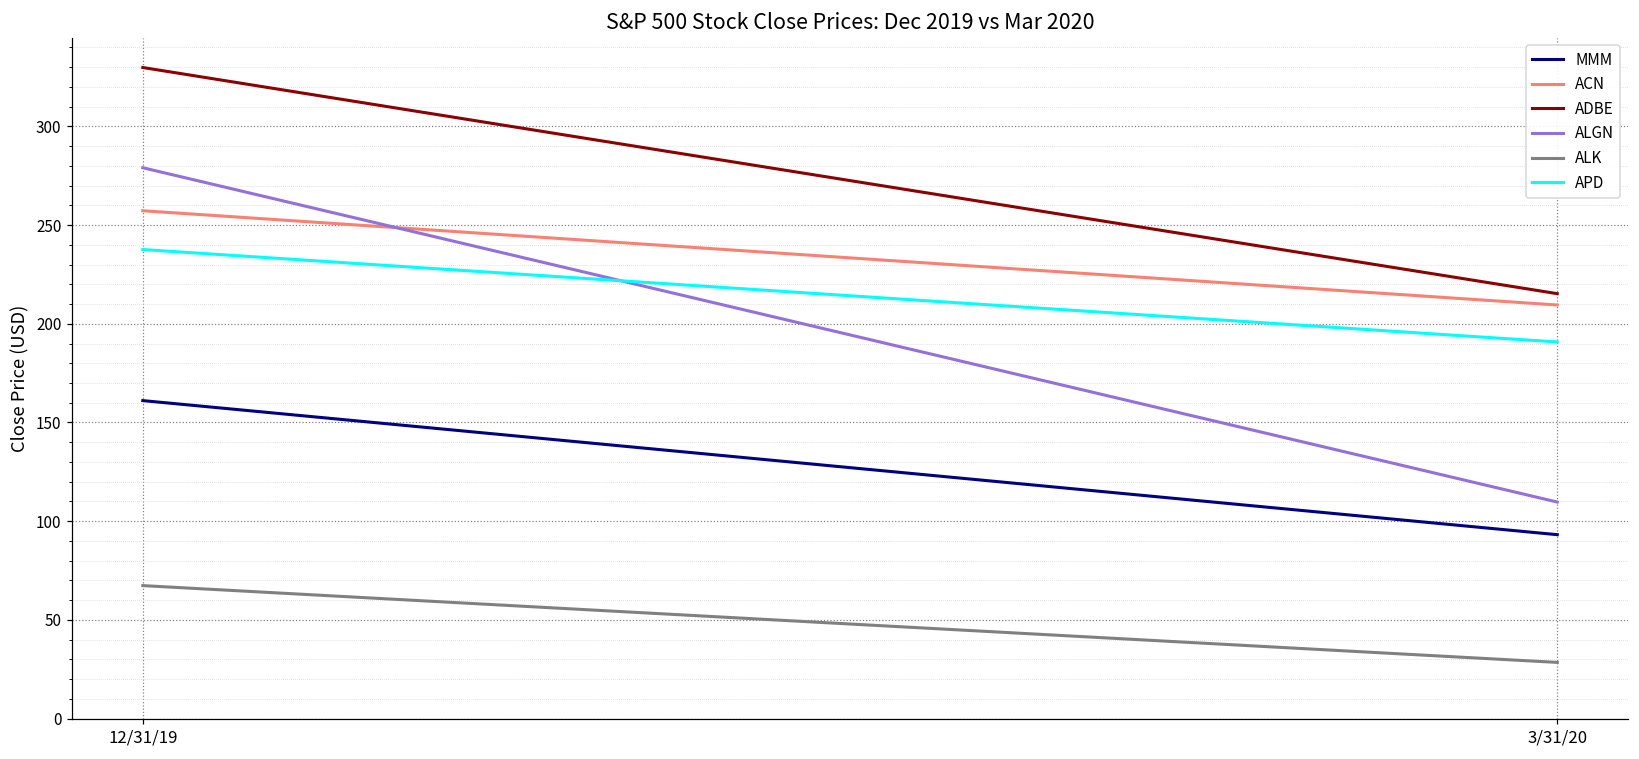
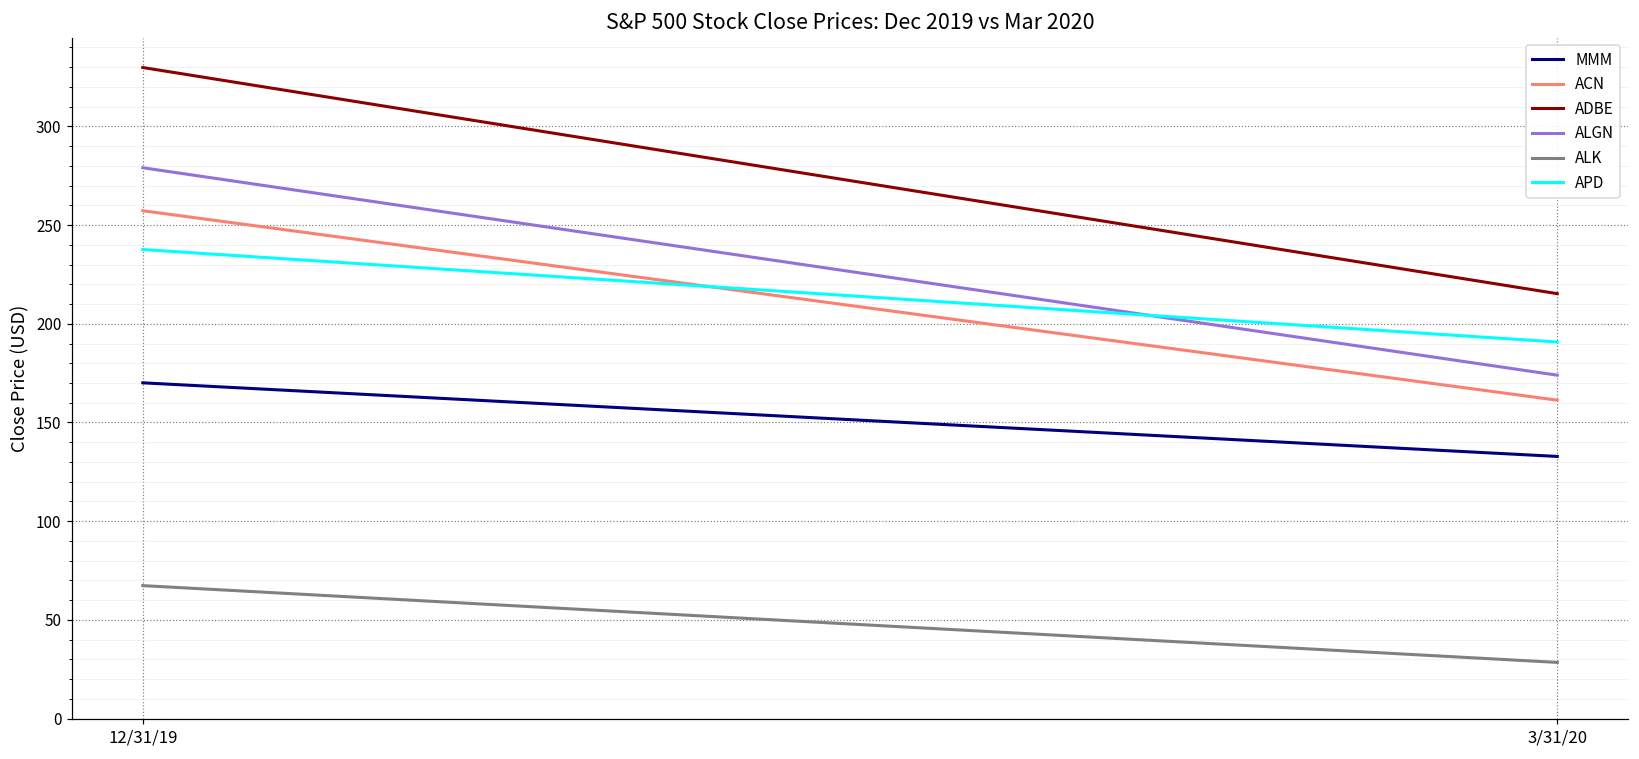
MMM, 12/31/19: 161 -> 170
MMM, 3/31/20: 93 -> 133
ACN, 3/31/20: 210 -> 161
ALGN, 3/31/20: 110 -> 174
